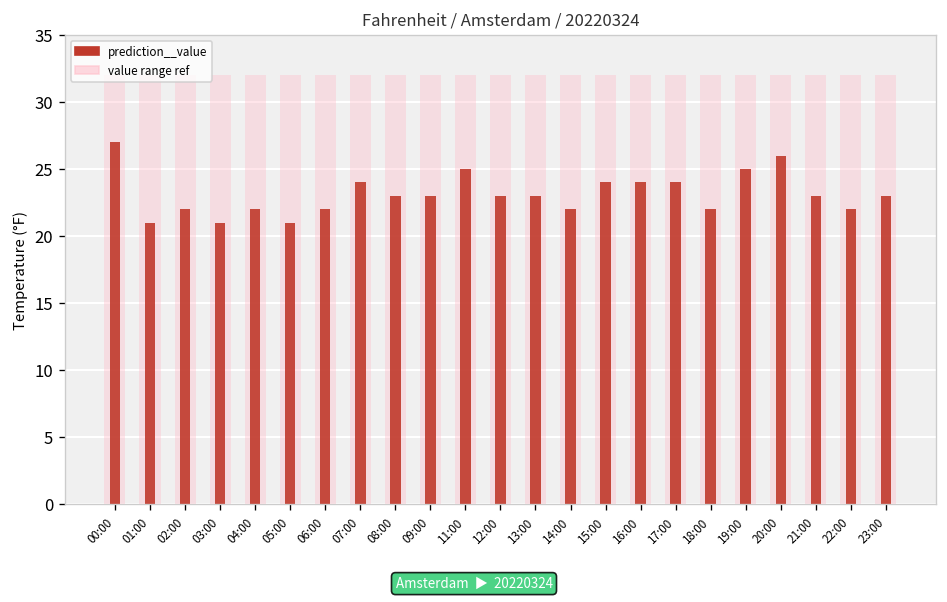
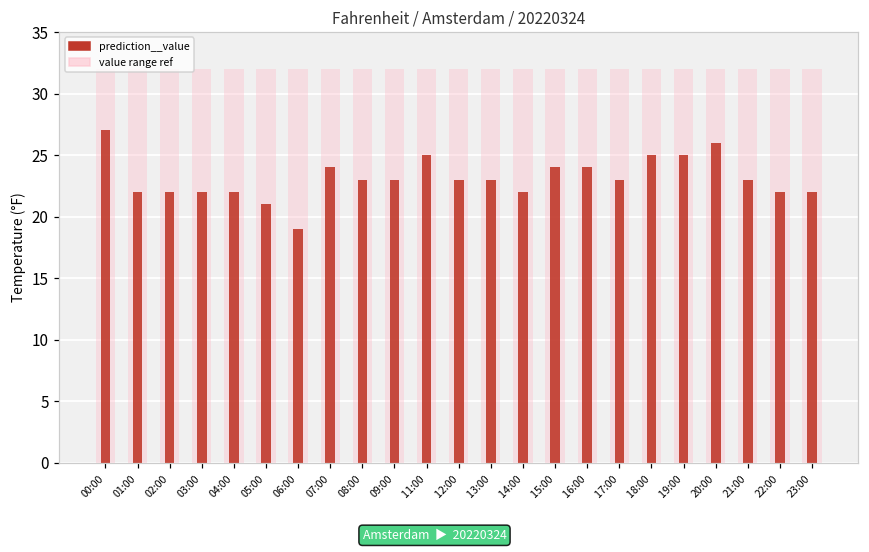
prediction__value, 01:00: 21 -> 22
prediction__value, 03:00: 21 -> 22
prediction__value, 06:00: 22 -> 19
prediction__value, 17:00: 24 -> 23
prediction__value, 18:00: 22 -> 25
prediction__value, 23:00: 23 -> 22
